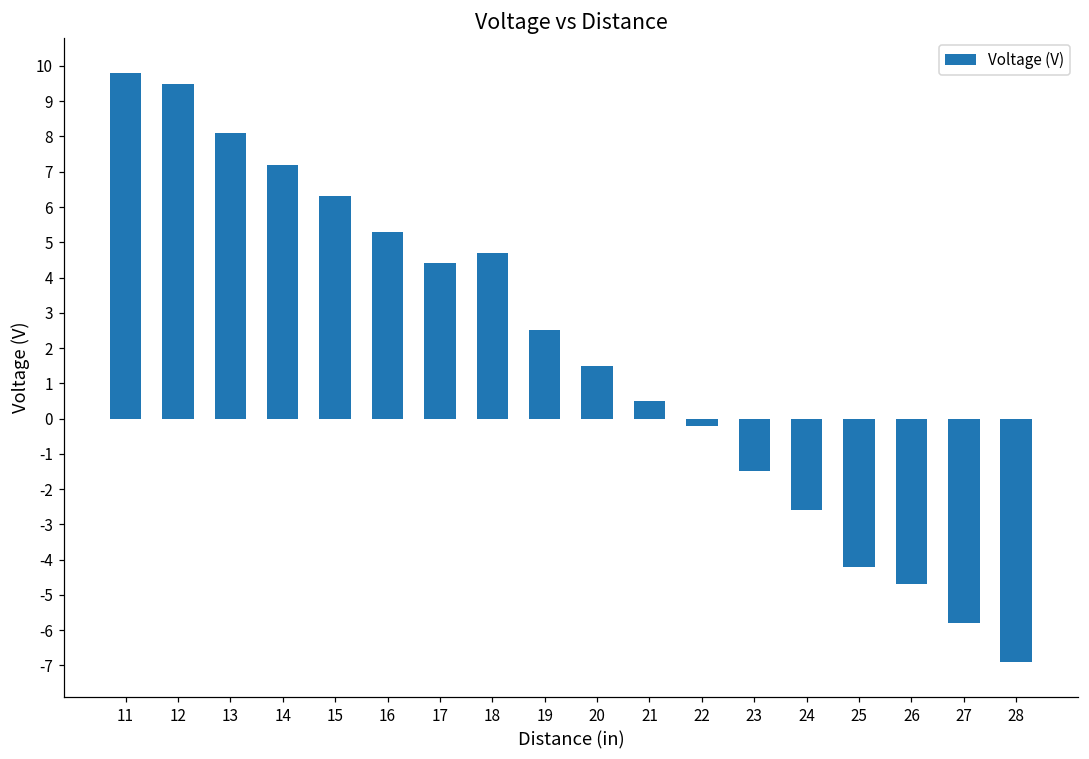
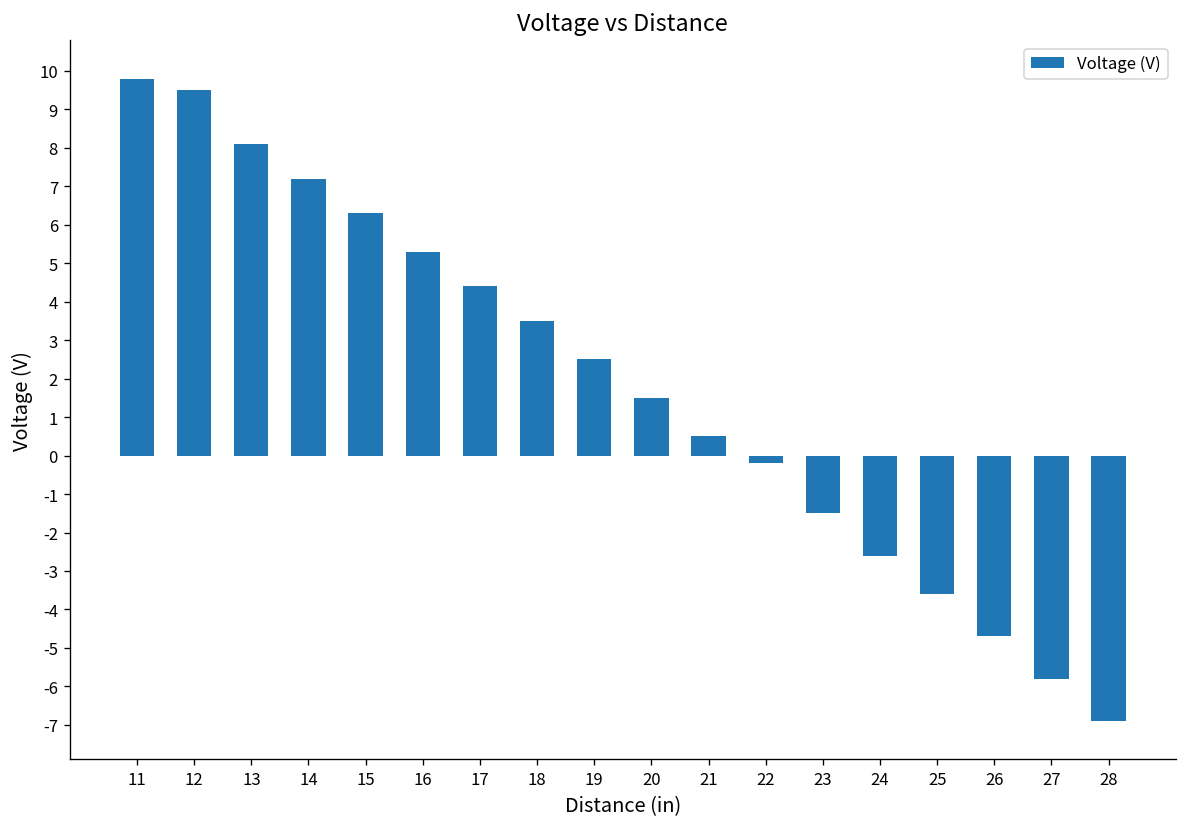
18: 4.7 -> 3.5
25: -4.2 -> -3.6
